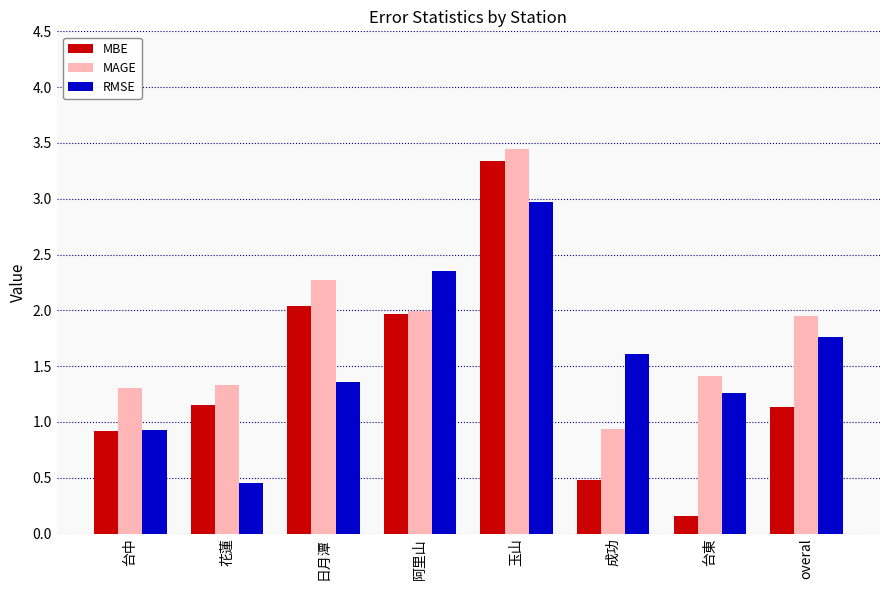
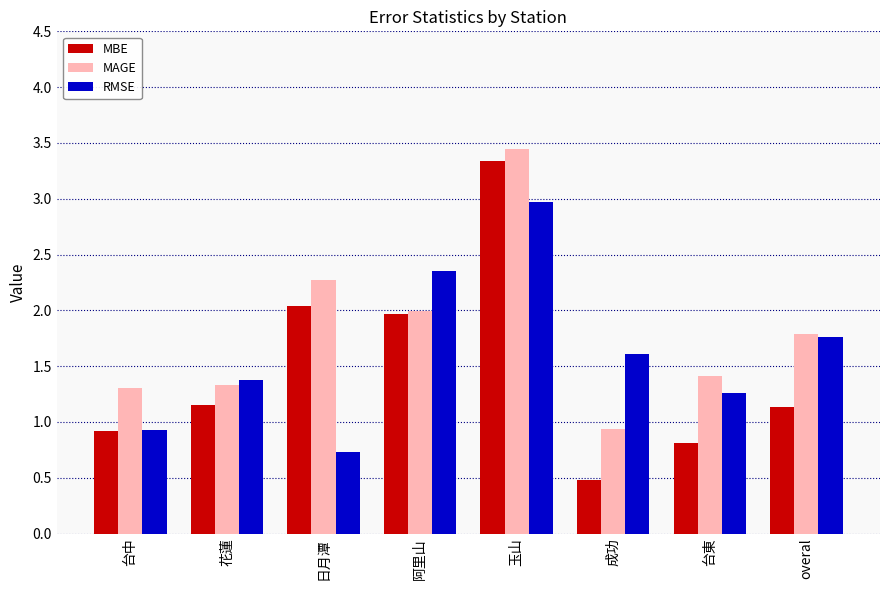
RMSE, 花蓮: 0.45 -> 1.38
RMSE, 日月潭: 1.36 -> 0.73
MBE, 台東: 0.16 -> 0.81
MAGE, overal: 1.95 -> 1.79
